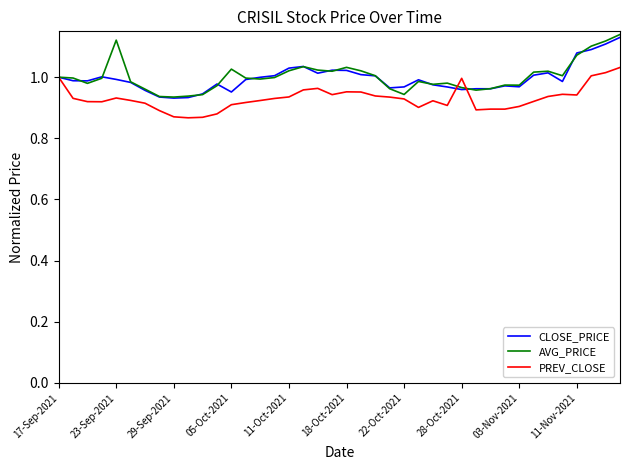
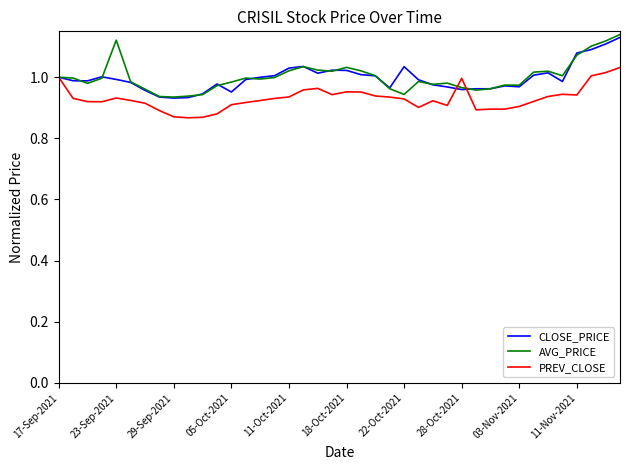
AVG_PRICE, 05-Oct-2021: 1.03 -> 0.98
CLOSE_PRICE, 22-Oct-2021: 0.97 -> 1.03
